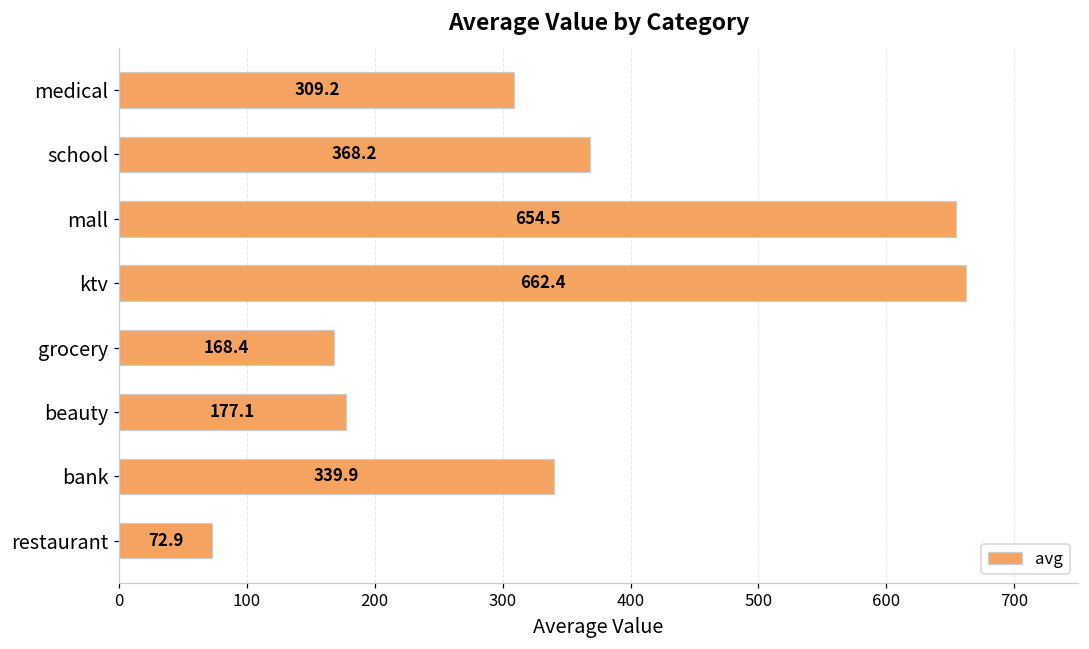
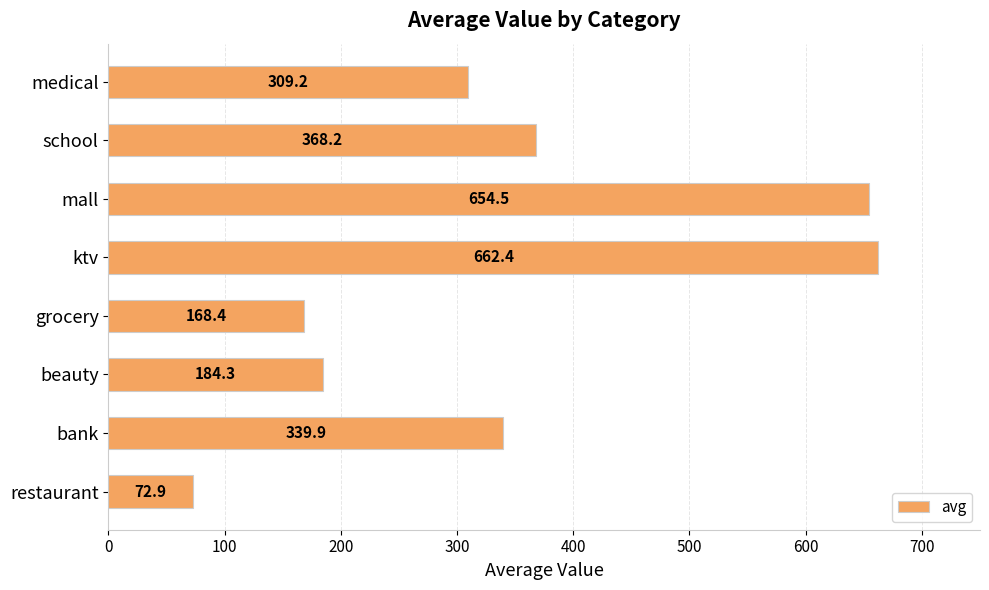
beauty: 177.1 -> 184.3
